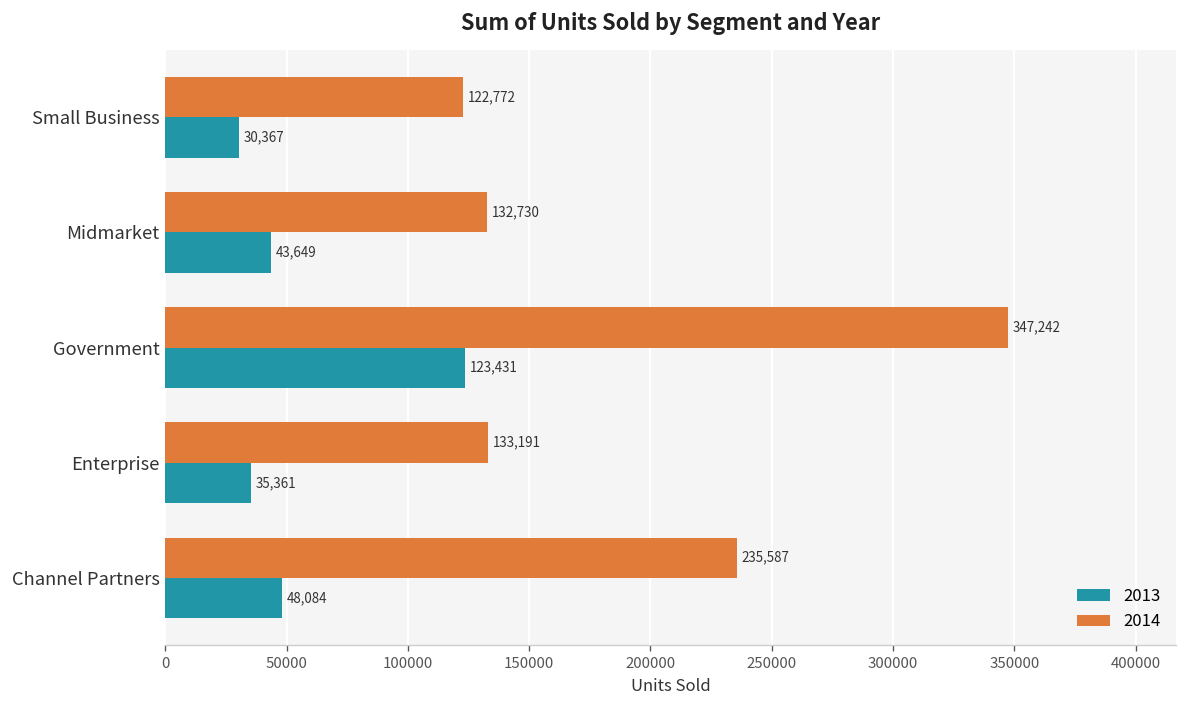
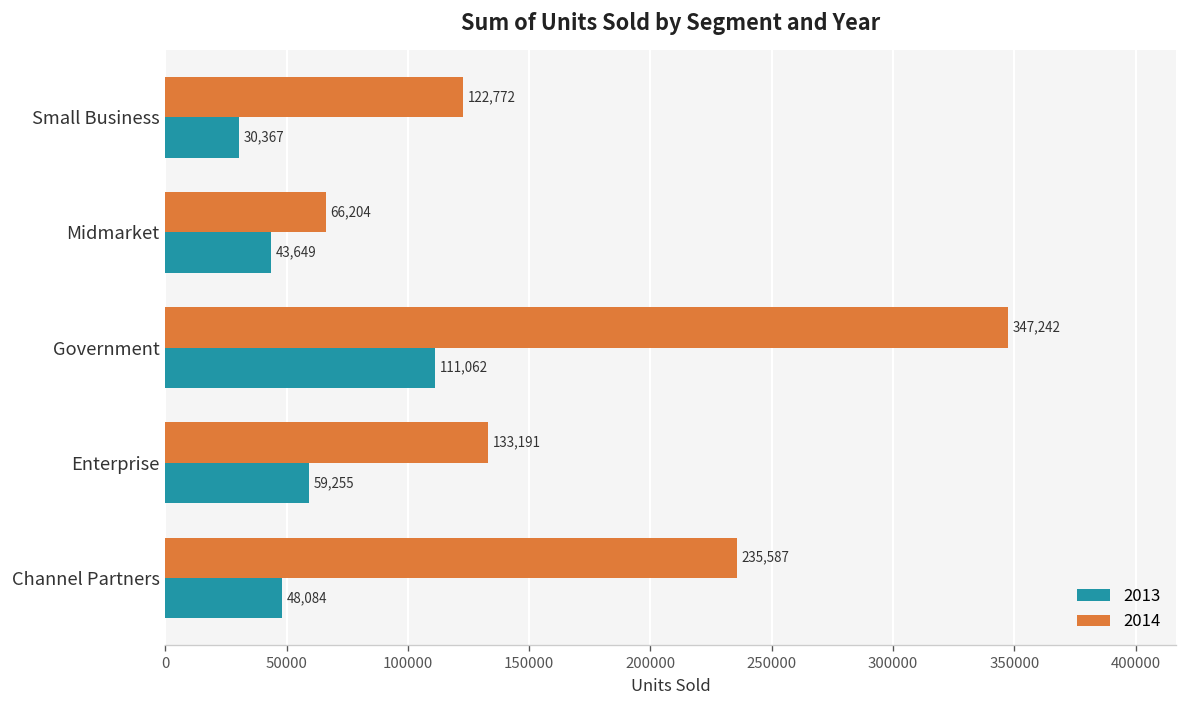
2014, Midmarket: 132,730 -> 66,204
2013, Government: 123,431 -> 111,062
2013, Enterprise: 35,361 -> 59,255
